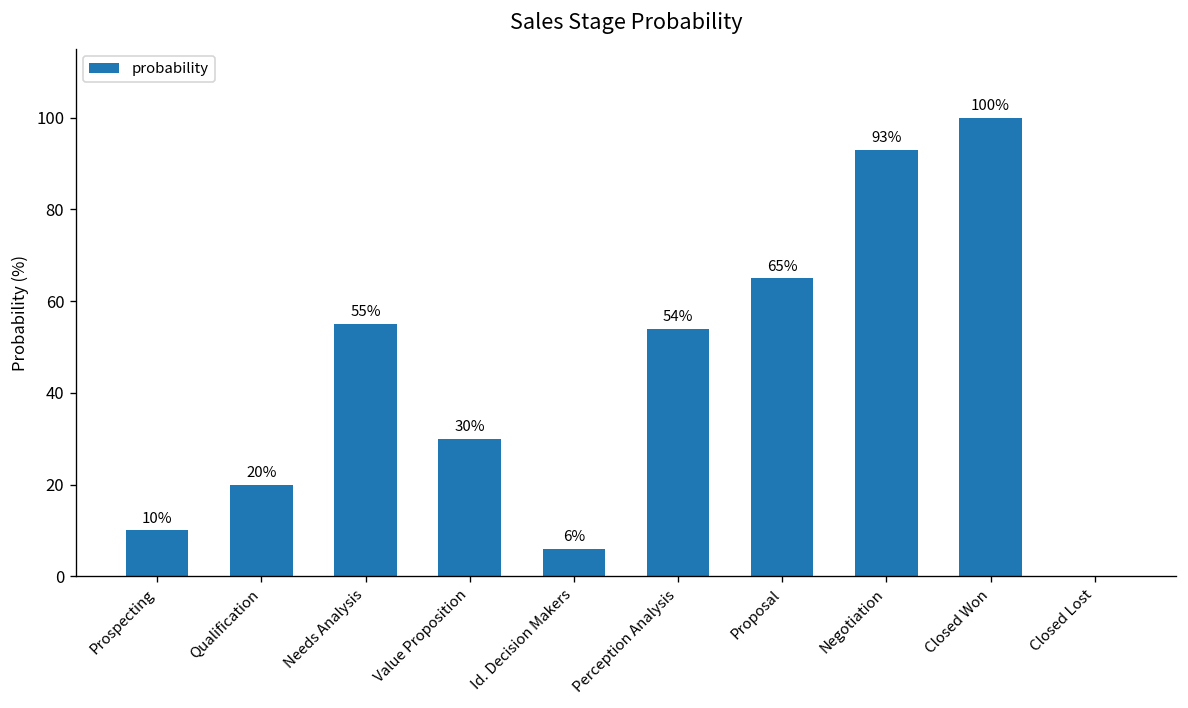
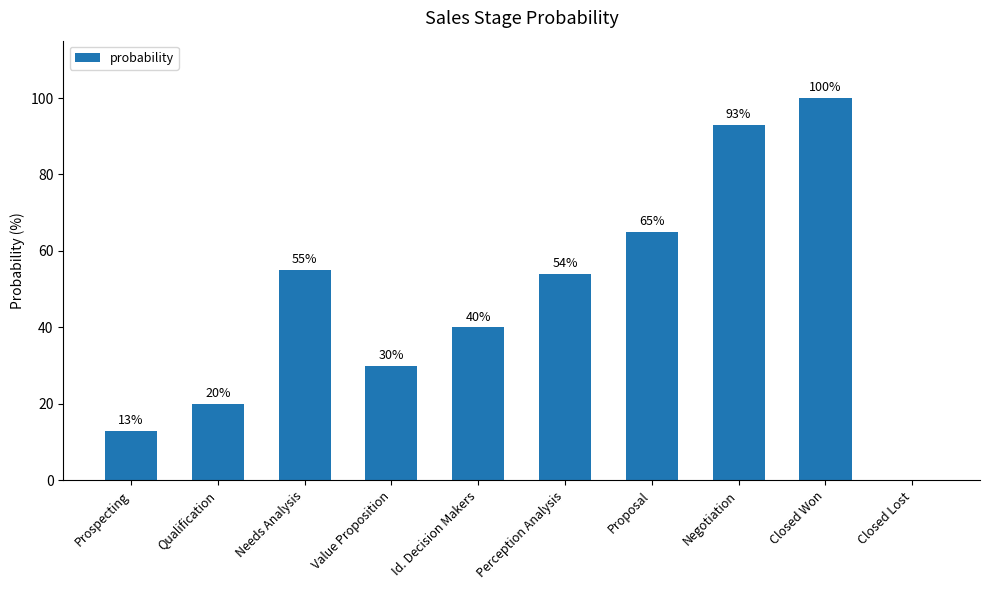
Prospecting: 10% -> 13%
Id. Decision Makers: 6% -> 40%
